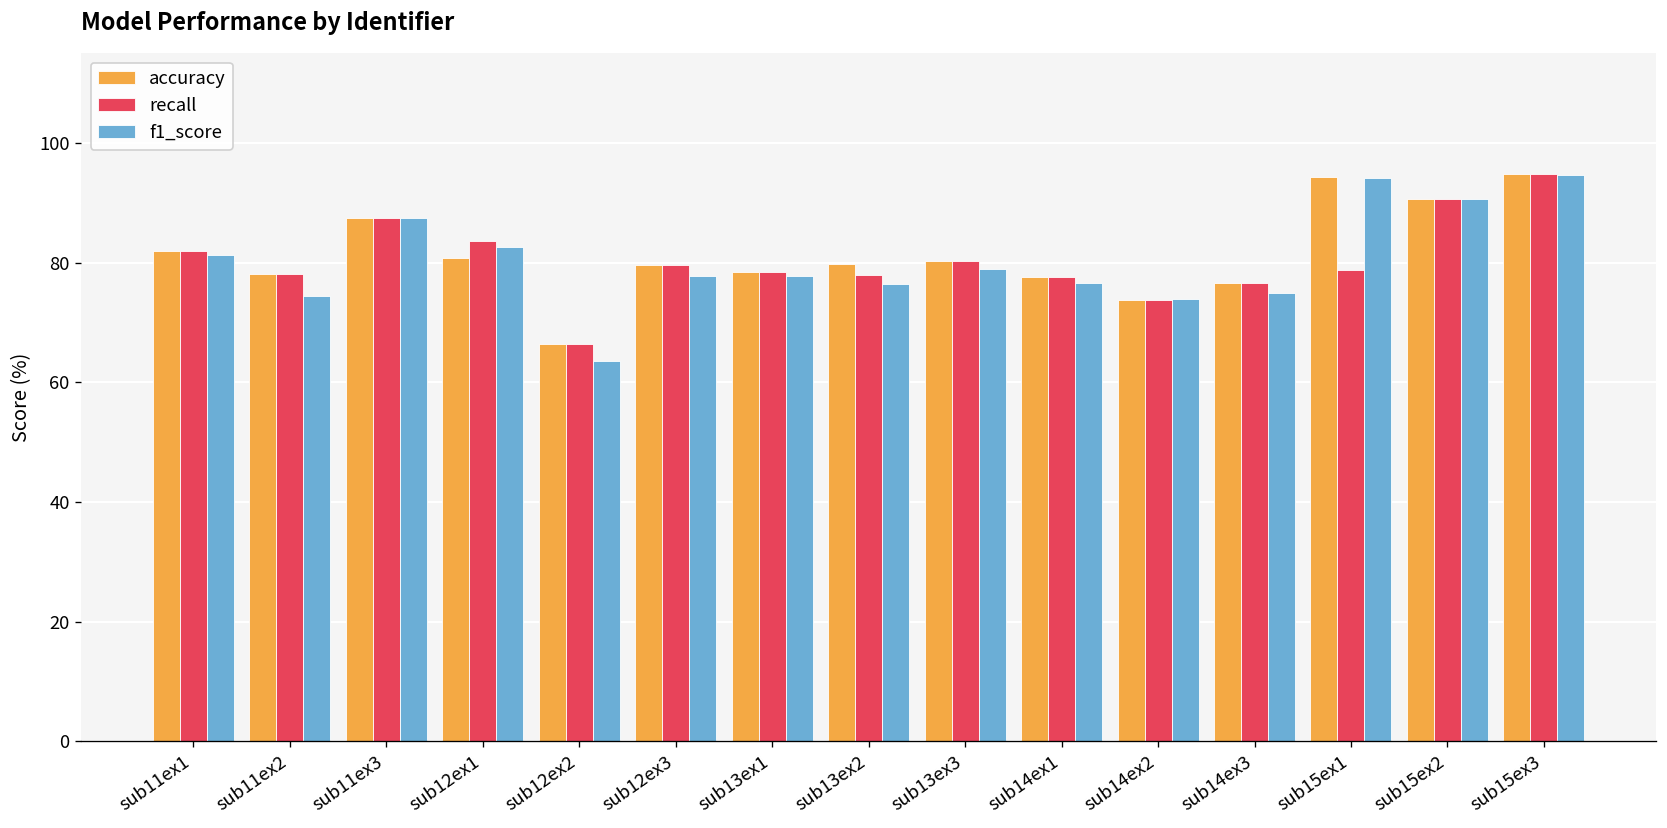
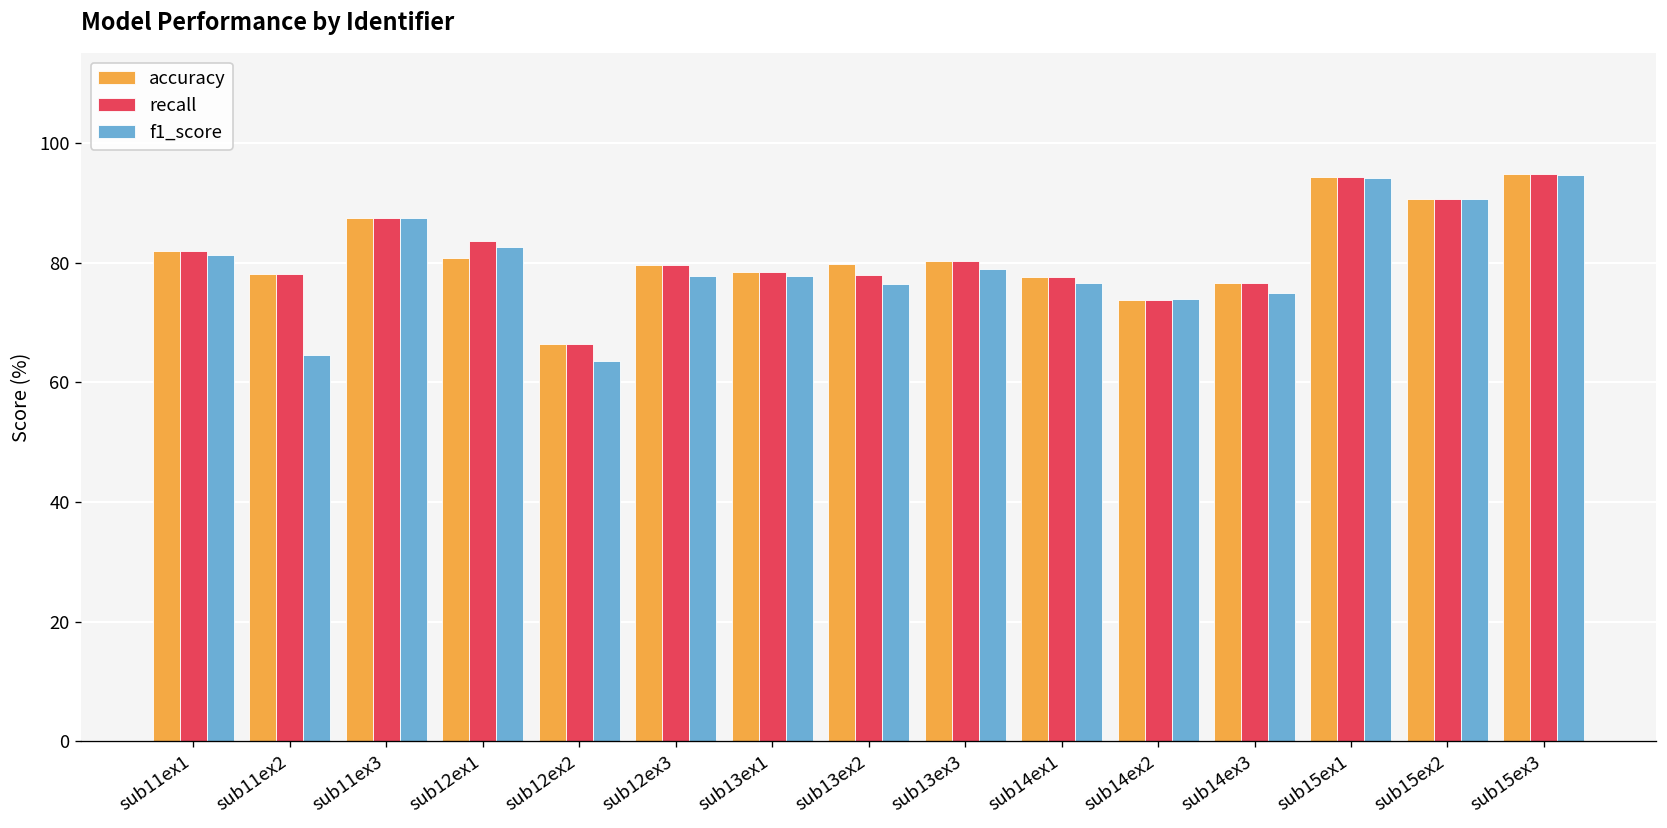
f1_score, sub11ex2: 74 -> 65
recall, sub15ex1: 79 -> 94
